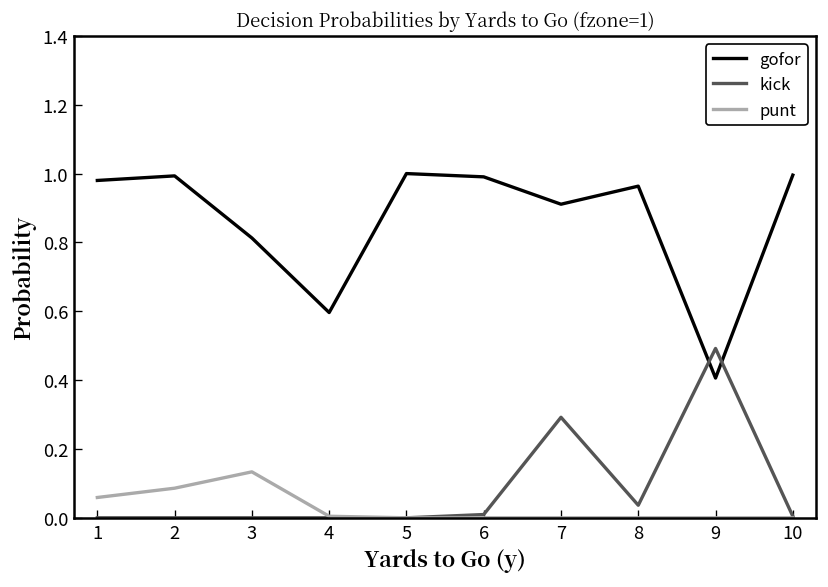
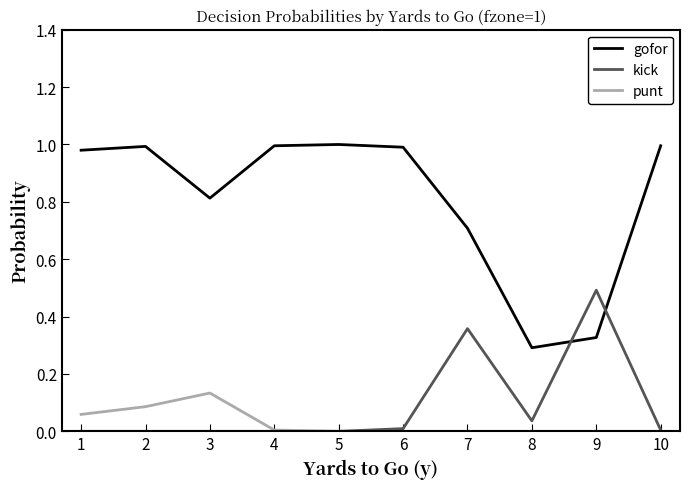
gofor, 4: 0.60 -> 1.00
gofor, 7: 0.91 -> 0.71
kick, 7: 0.29 -> 0.36
gofor, 8: 0.96 -> 0.29
gofor, 9: 0.41 -> 0.33
